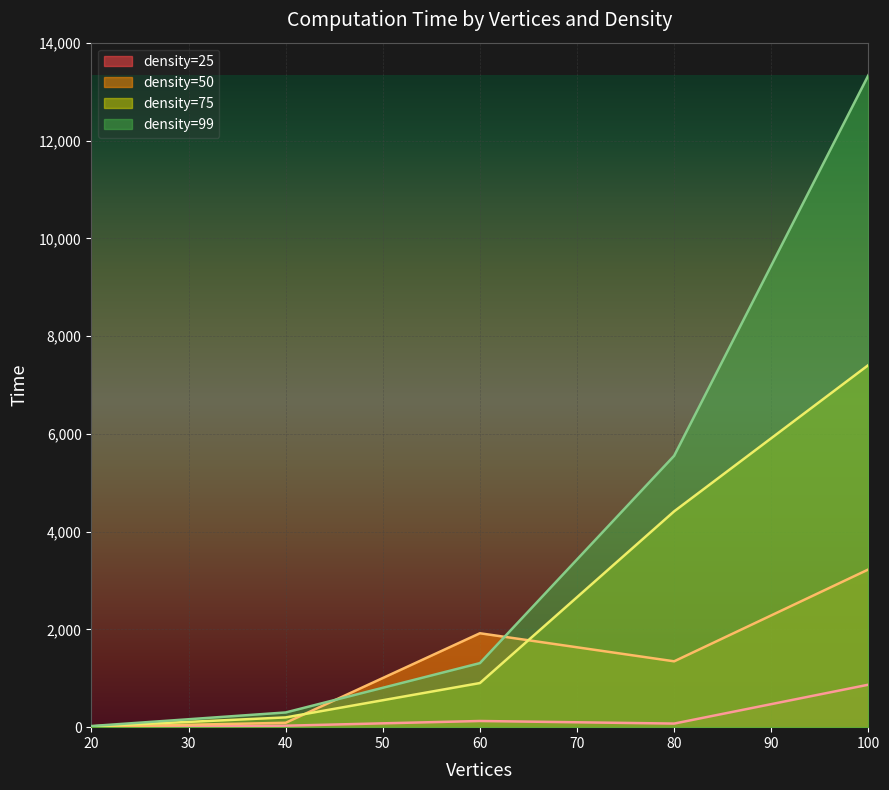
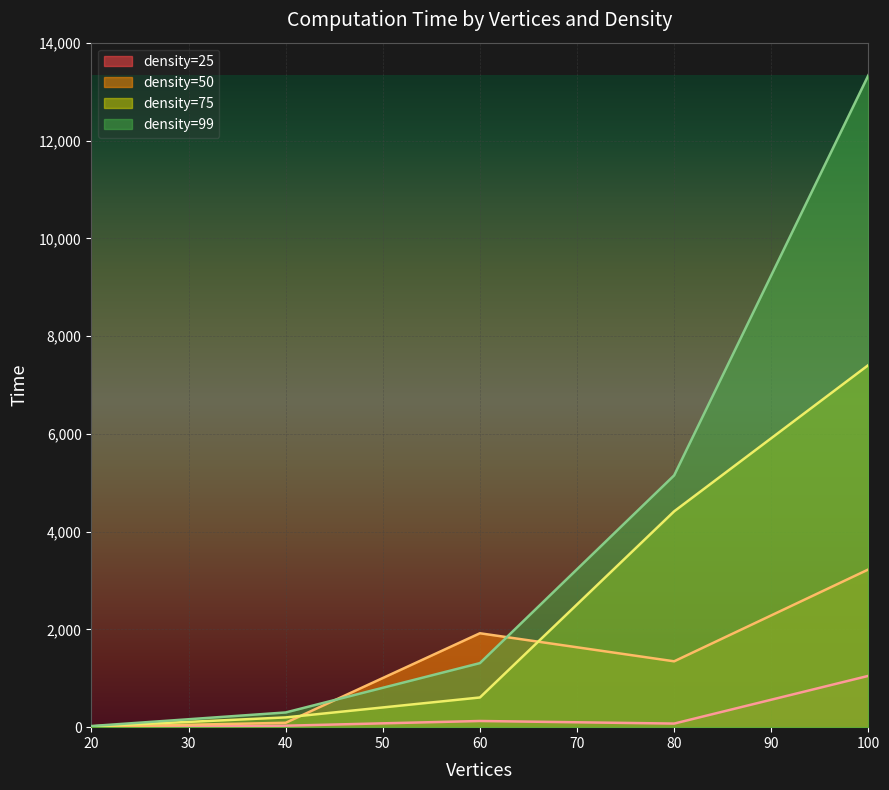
density=75, 60: 900 -> 600
density=99, 80: 5,600 -> 5,200
density=25, 100: 900 -> 1,000
